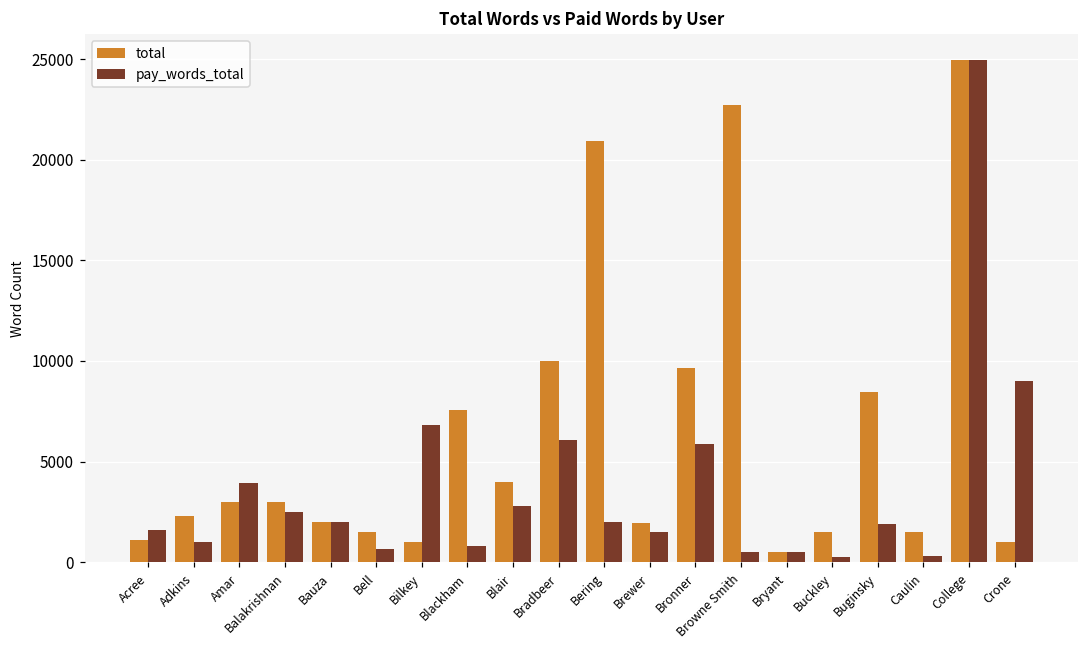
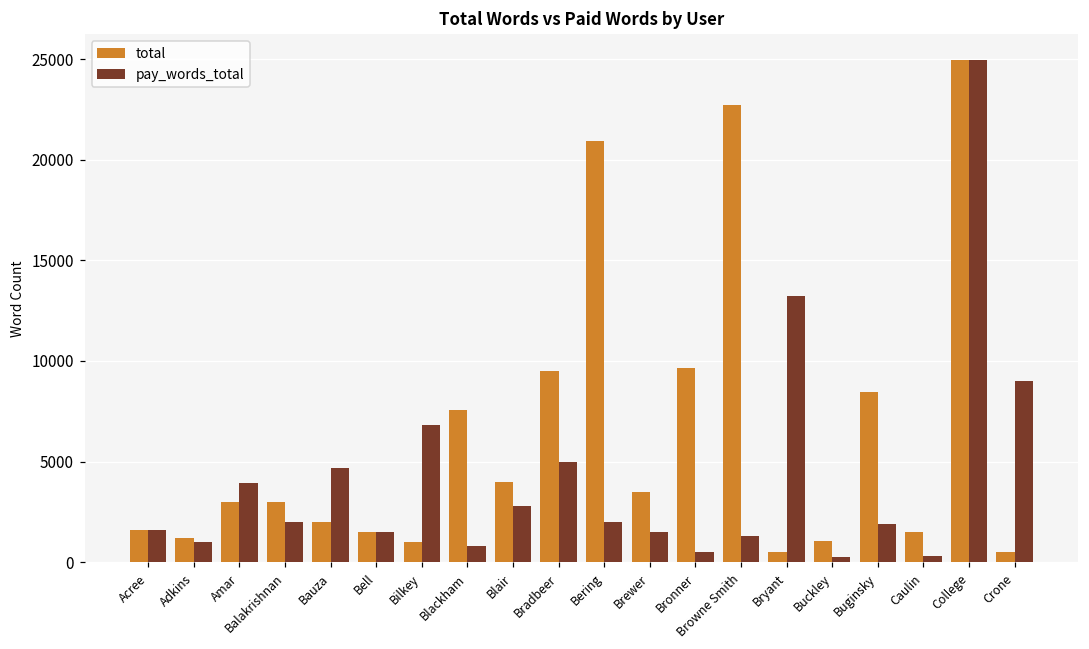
total, Acree: 1100 -> 1600
total, Adkins: 2300 -> 1200
pay_words_total, Balakrishnan: 2500 -> 2000
pay_words_total, Bauza: 2000 -> 4700
pay_words_total, Bell: 600 -> 1500
total, Bradbeer: 10000 -> 9500
pay_words_total, Bradbeer: 6100 -> 5000
total, Brewer: 1900 -> 3500
pay_words_total, Bronner: 5900 -> 500
pay_words_total, Browne Smith: 500 -> 1300
pay_words_total, Bryant: 500 -> 13200
total, Buckley: 1500 -> 1100
total, Crone: 1000 -> 500
